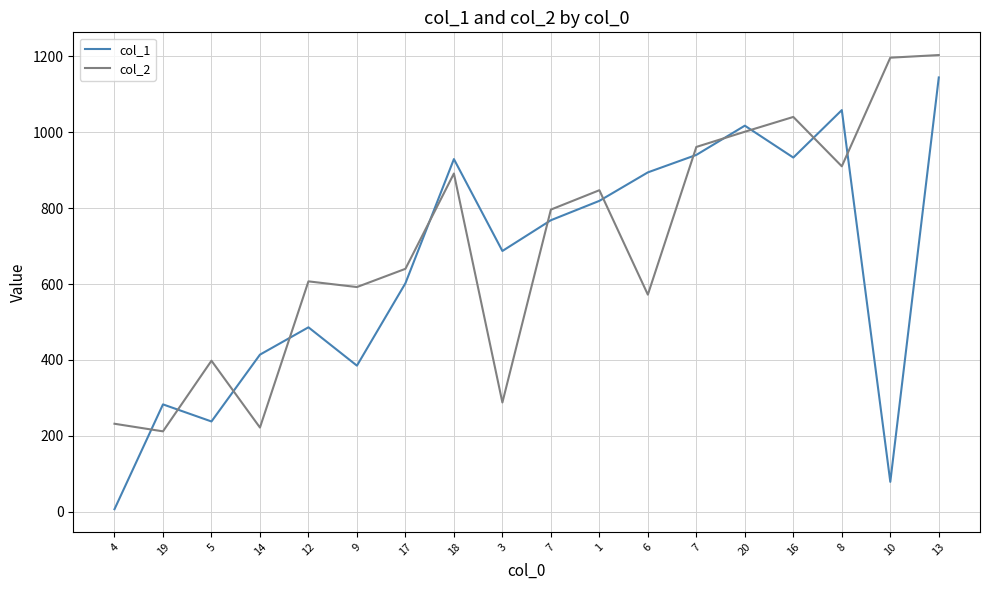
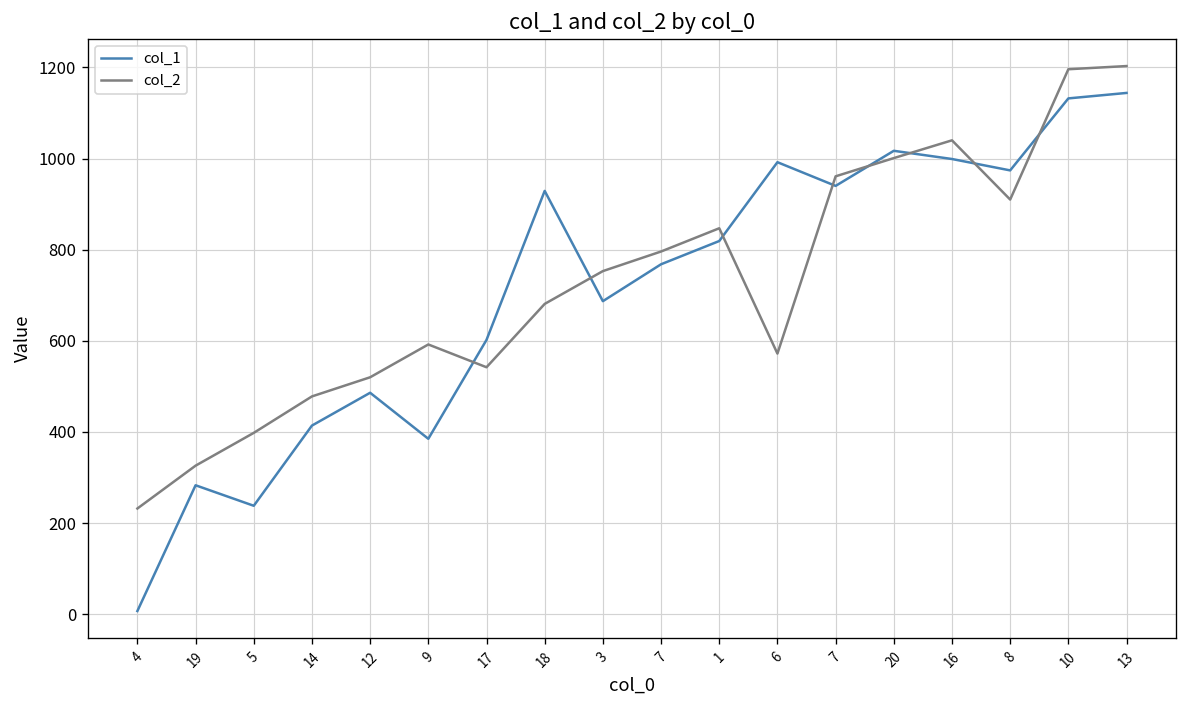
col_2, 19: 210 -> 330
col_2, 14: 220 -> 480
col_2, 12: 610 -> 520
col_2, 17: 640 -> 540
col_2, 18: 890 -> 680
col_2, 3: 290 -> 750
col_1, 6: 890 -> 990
col_1, 16: 930 -> 1000
col_1, 8: 1060 -> 970
col_1, 10: 80 -> 1130
